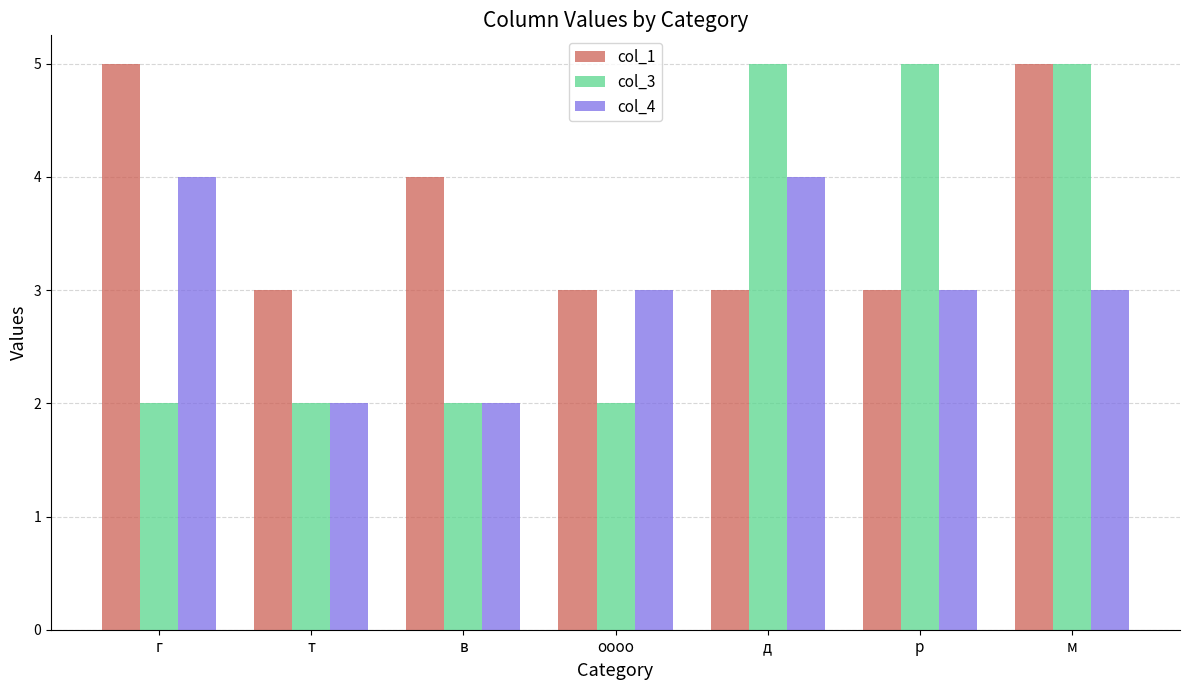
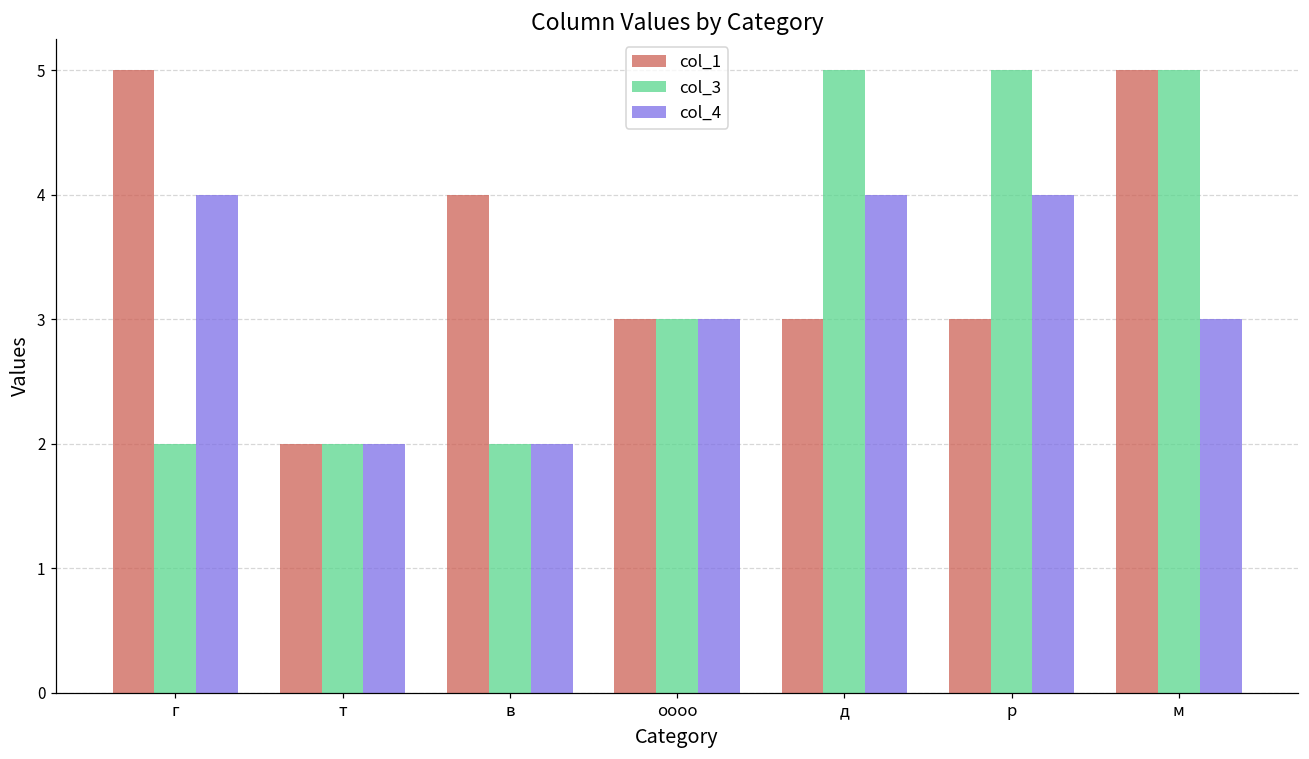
col_1, т: 3 -> 2
col_3, оооо: 2 -> 3
col_4, р: 3 -> 4
